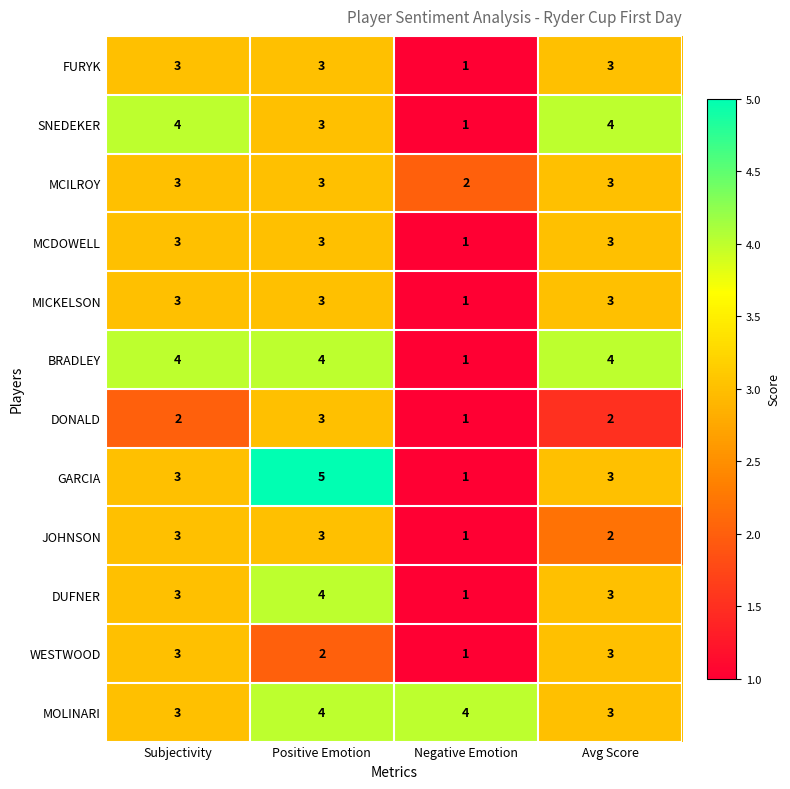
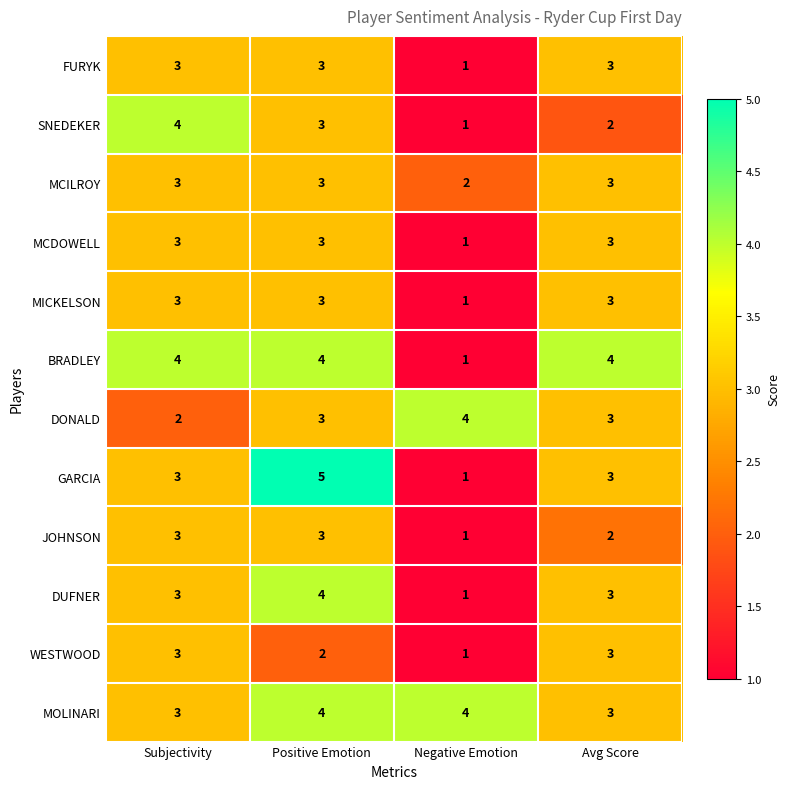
SNEDEKER, Avg Score: 4 -> 2
DONALD, Negative Emotion: 1 -> 4
DONALD, Avg Score: 2 -> 3
